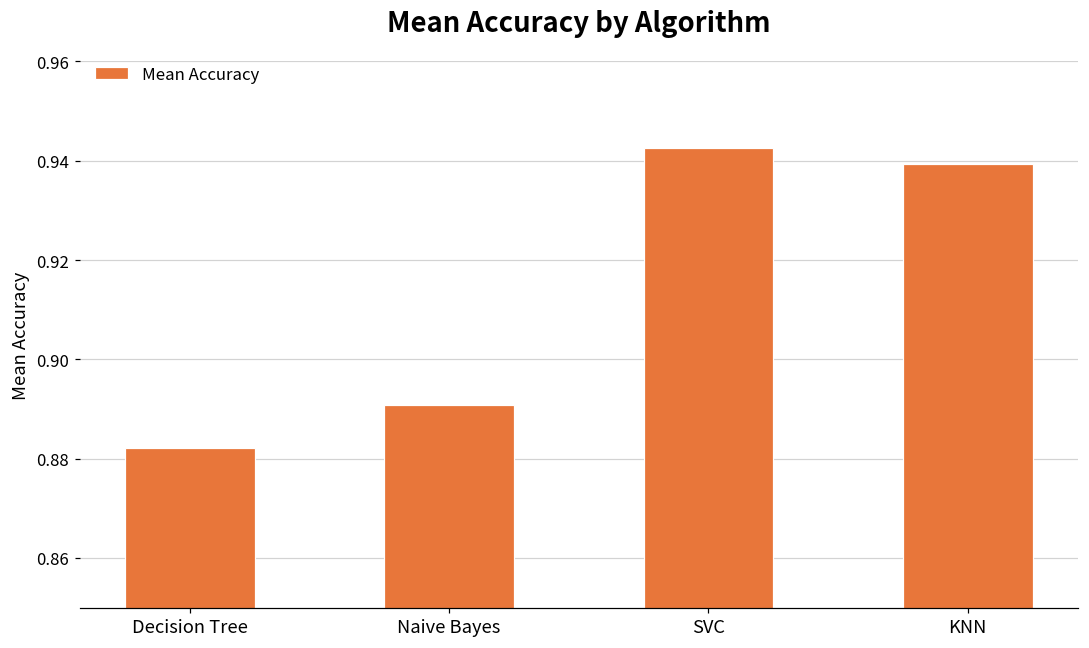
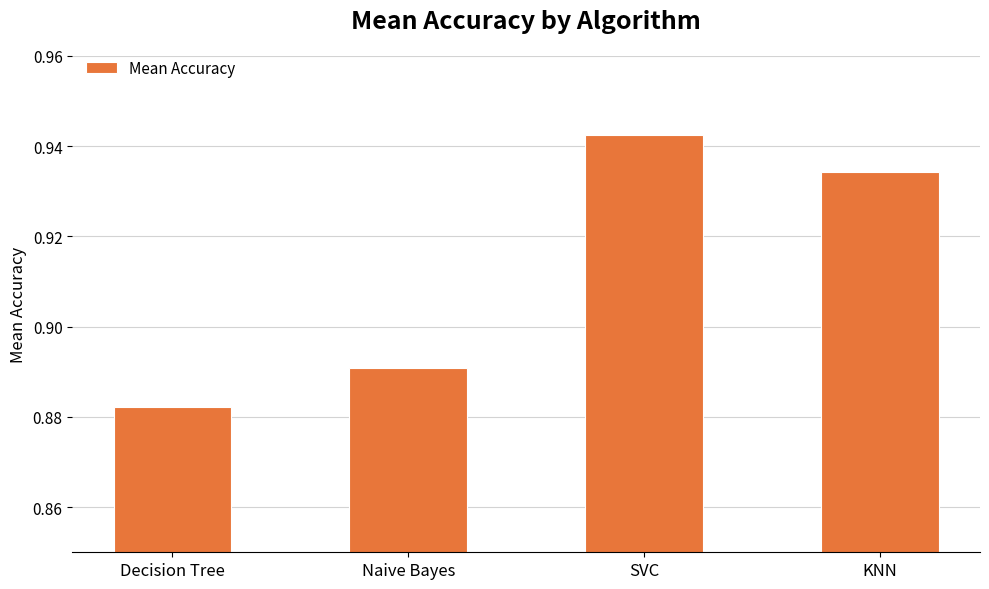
KNN: 0.939 -> 0.934
